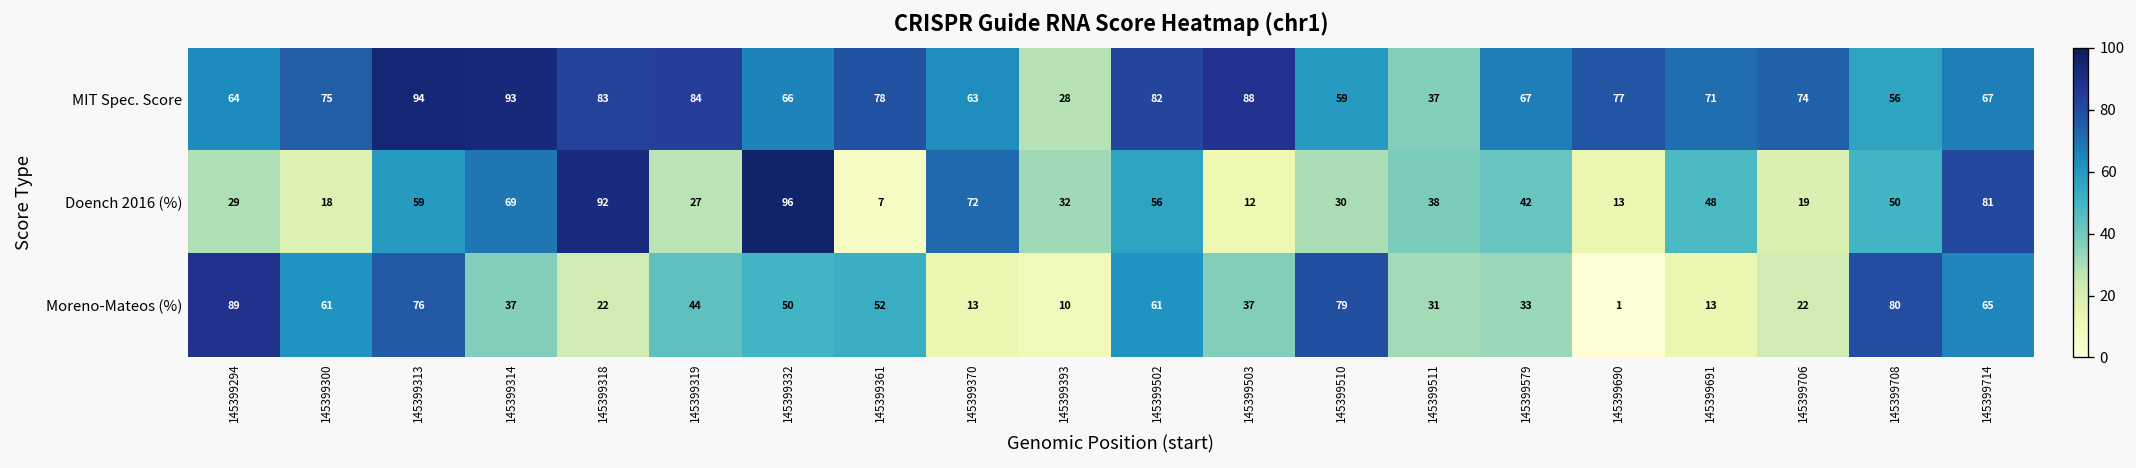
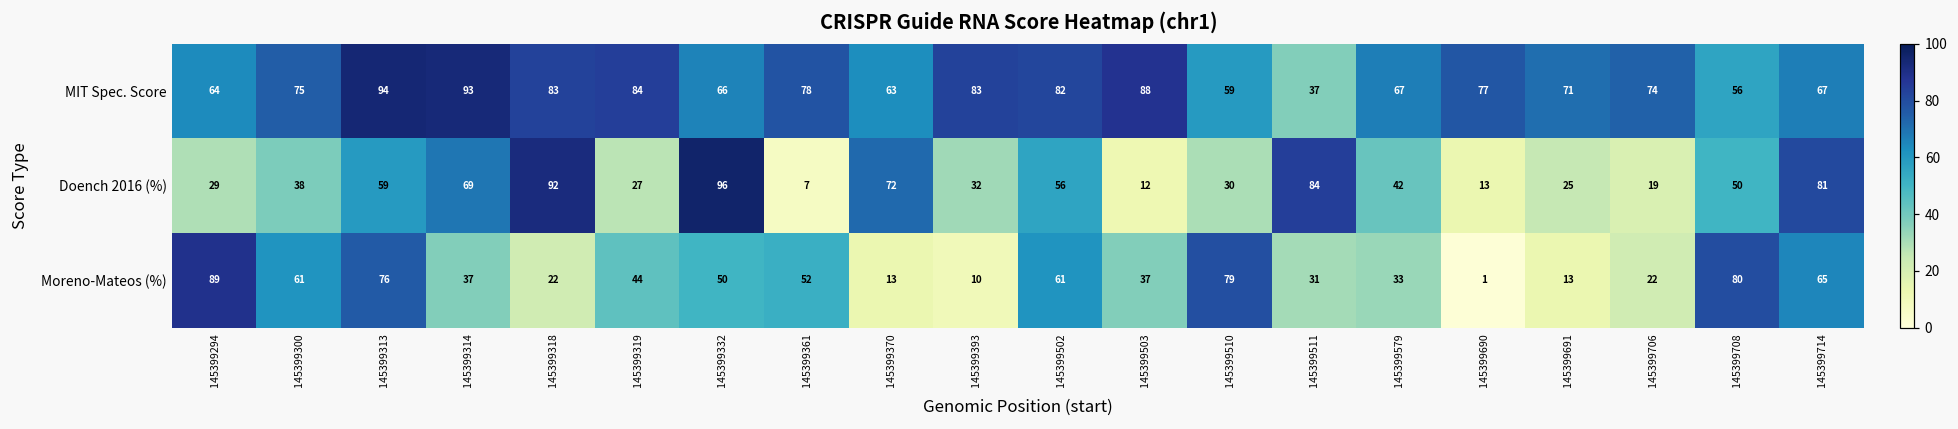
MIT Spec. Score, 145399393: 28 -> 83
Doench 2016 (%), 145399300: 18 -> 38
Doench 2016 (%), 145399511: 38 -> 84
Doench 2016 (%), 145399691: 48 -> 25
